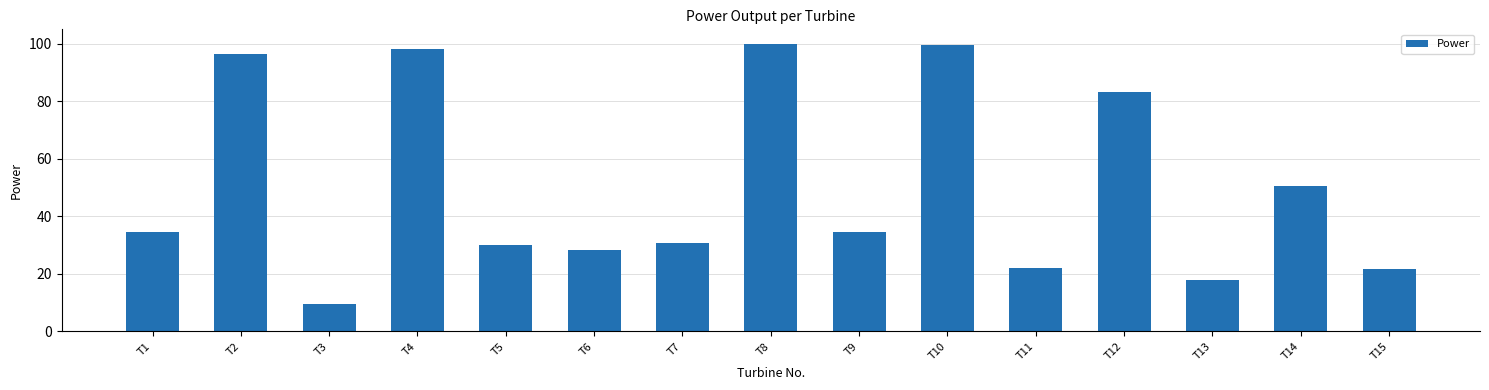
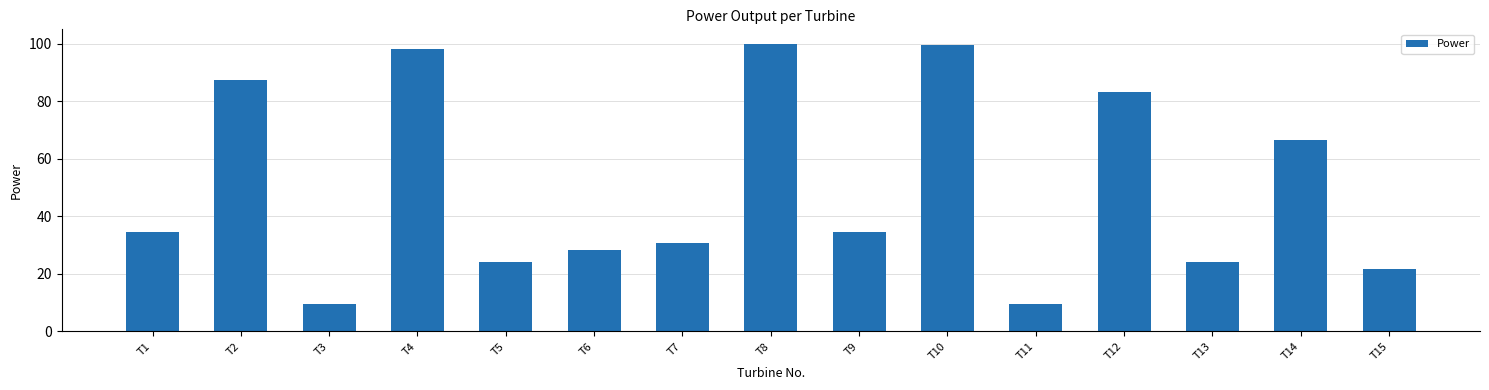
T2: 97 -> 87
T5: 30 -> 24
T11: 22 -> 9
T13: 18 -> 24
T14: 50 -> 67
